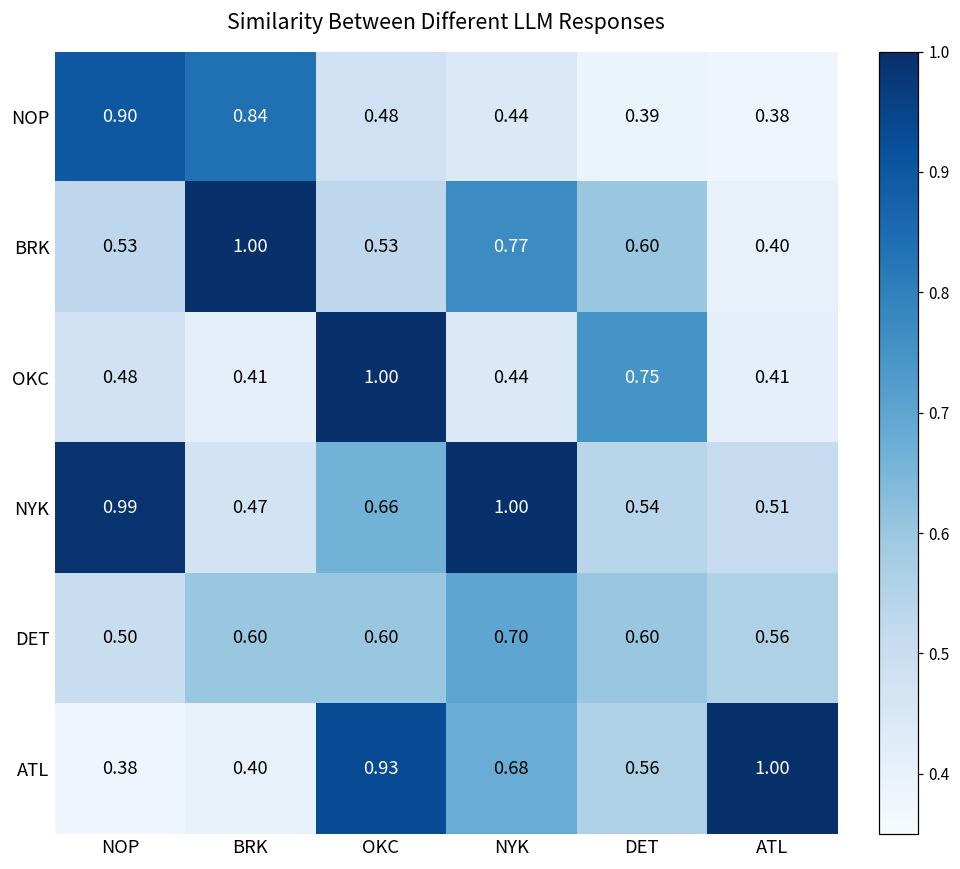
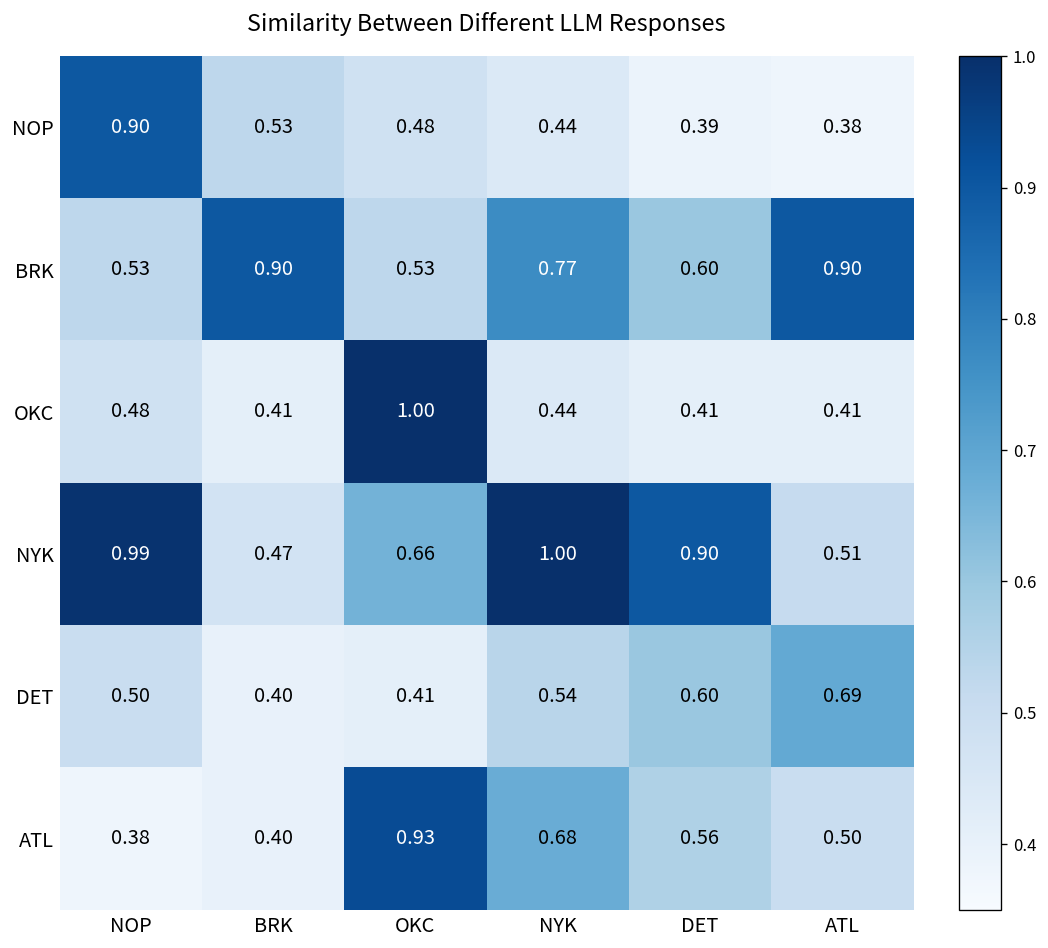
NOP, BRK: 0.84 -> 0.53
BRK, BRK: 1.00 -> 0.90
BRK, ATL: 0.40 -> 0.90
OKC, DET: 0.75 -> 0.41
NYK, DET: 0.54 -> 0.90
DET, BRK: 0.60 -> 0.40
DET, OKC: 0.60 -> 0.41
DET, NYK: 0.70 -> 0.54
DET, ATL: 0.56 -> 0.69
ATL, ATL: 1.00 -> 0.50
